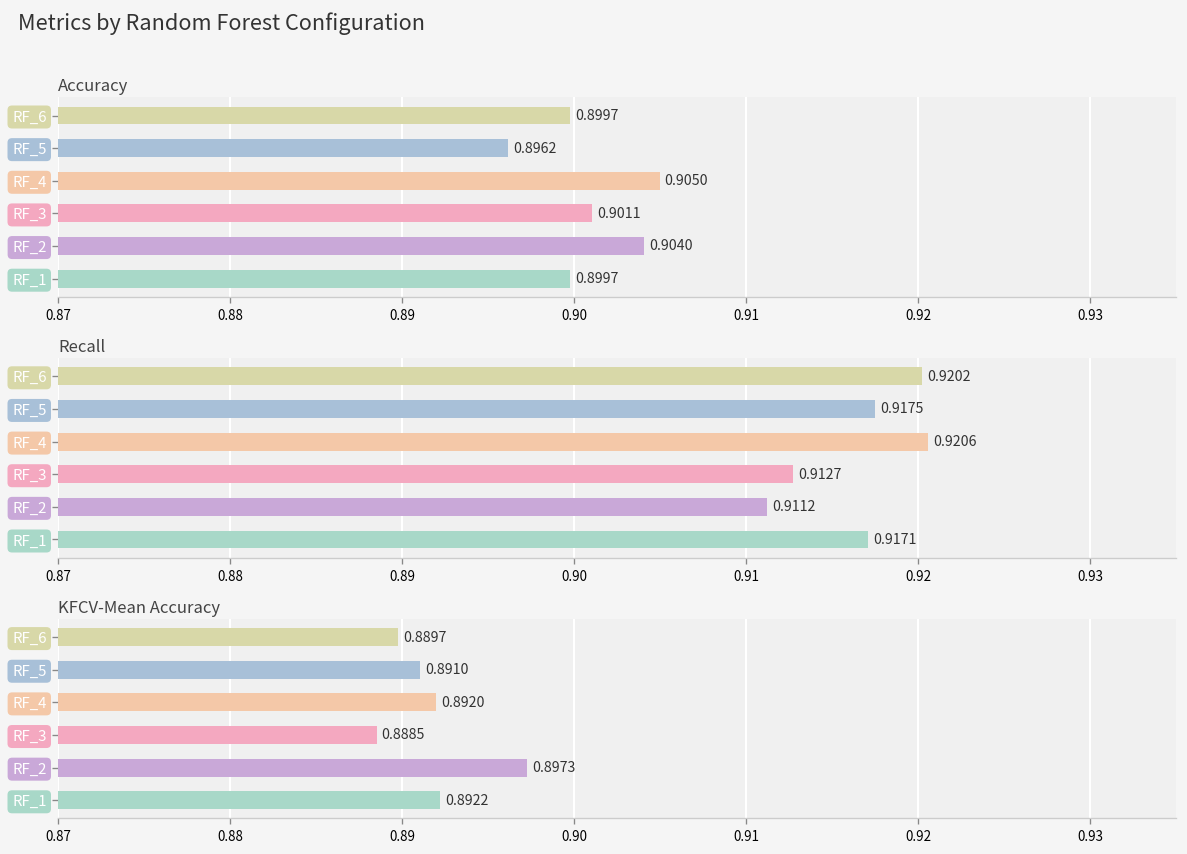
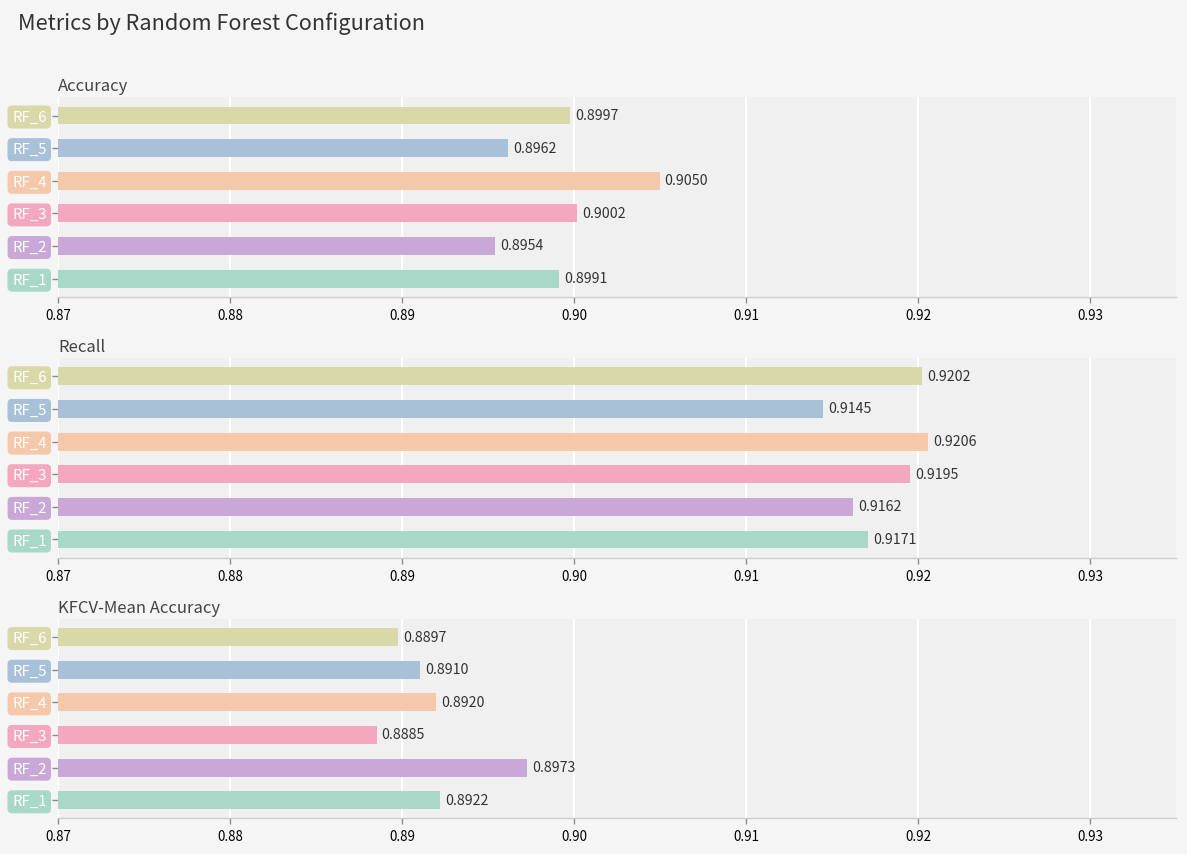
Accuracy, RF_3: 0.9011 -> 0.9002
Accuracy, RF_2: 0.9040 -> 0.8954
Accuracy, RF_1: 0.8997 -> 0.8991
Recall, RF_5: 0.9175 -> 0.9145
Recall, RF_3: 0.9127 -> 0.9195
Recall, RF_2: 0.9112 -> 0.9162
